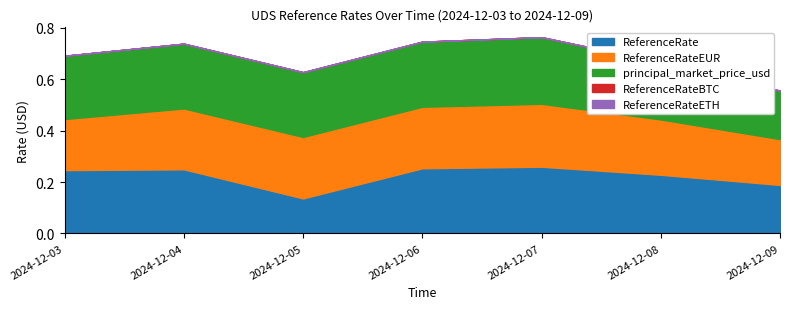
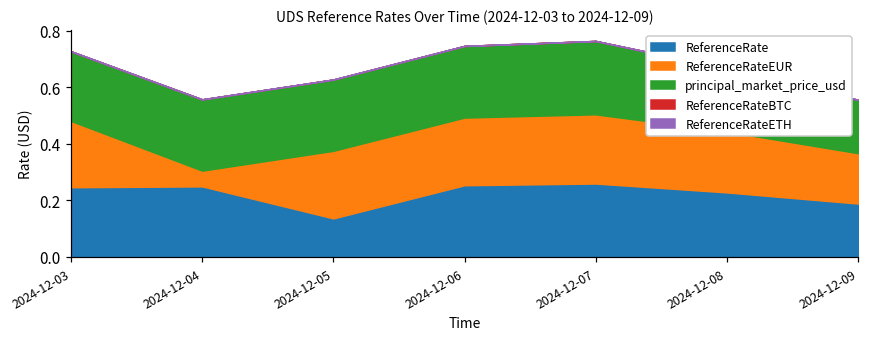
ReferenceRateEUR, 2024-12-03: 0.20 -> 0.23
ReferenceRateEUR, 2024-12-04: 0.24 -> 0.06
